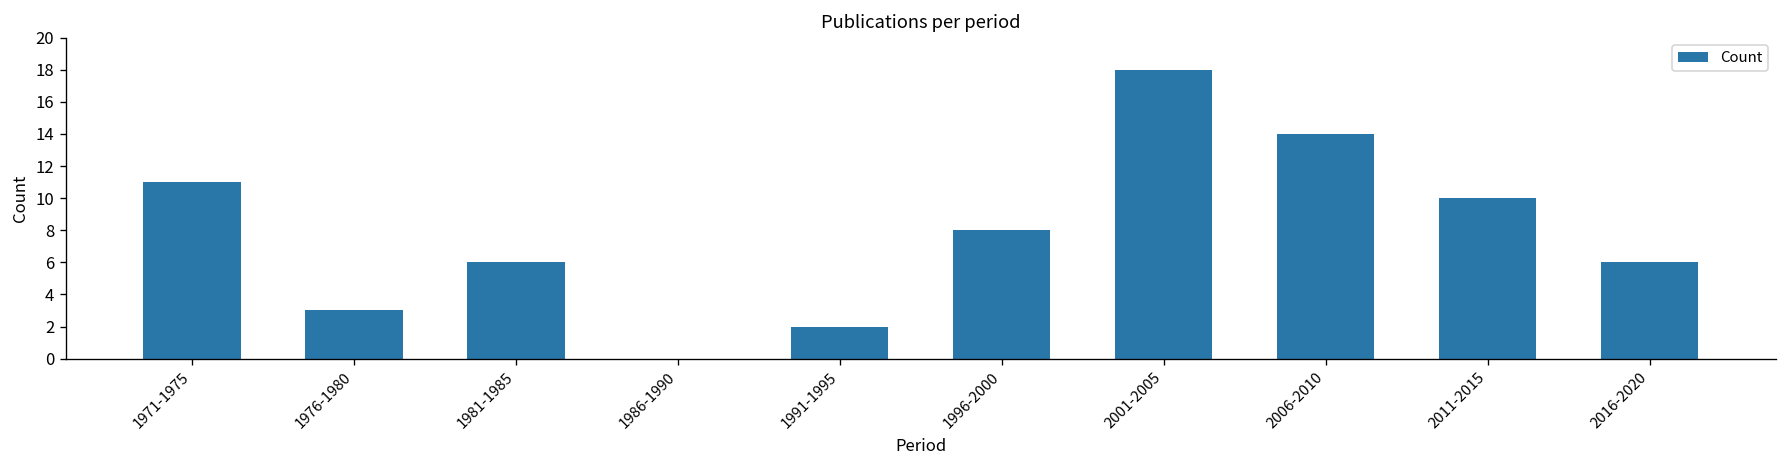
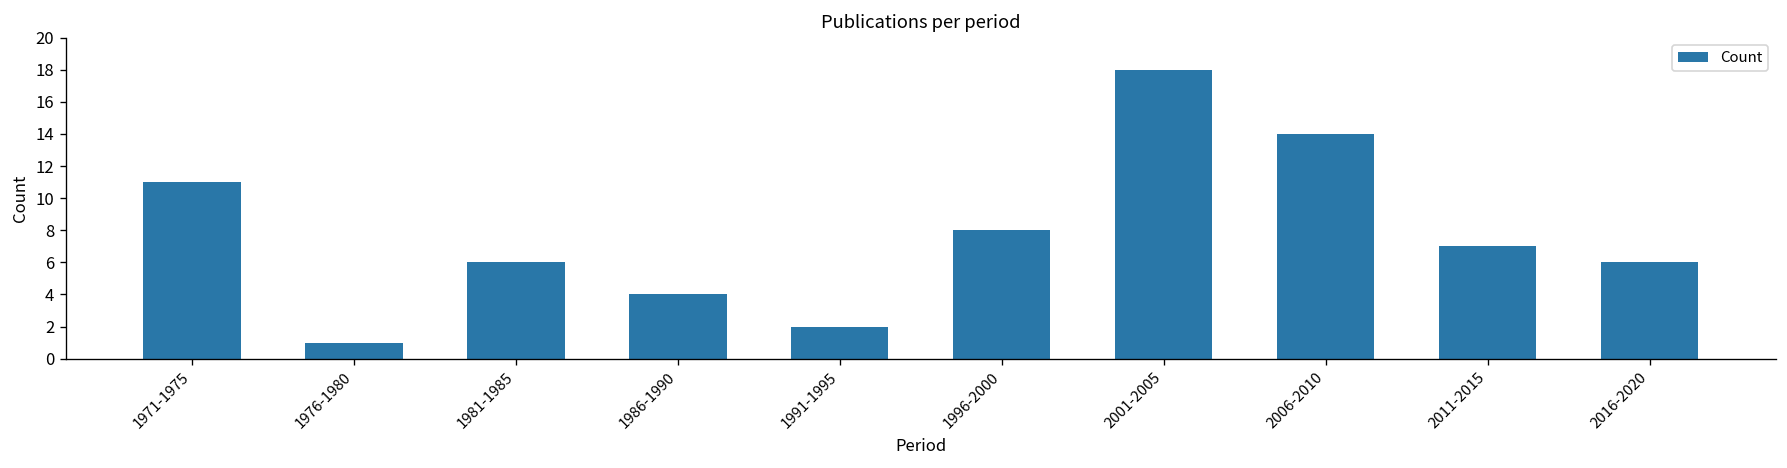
1976-1980: 3 -> 1
1986-1990: 0 -> 4
2011-2015: 10 -> 7
